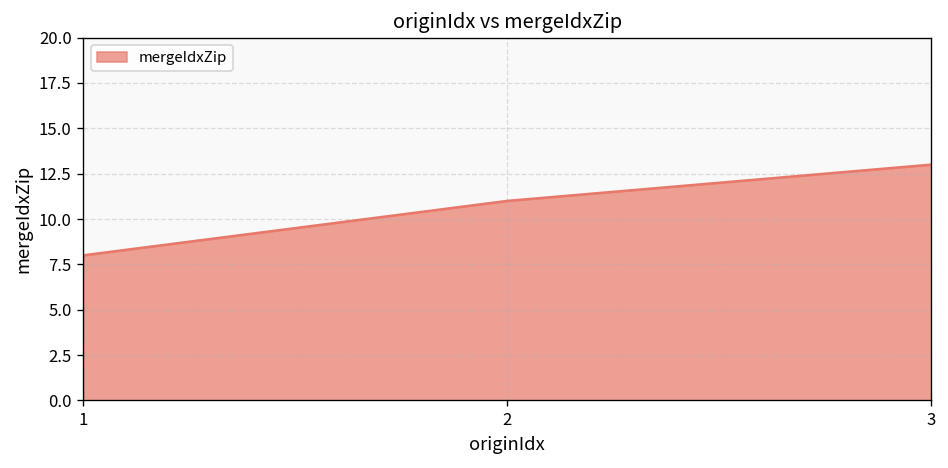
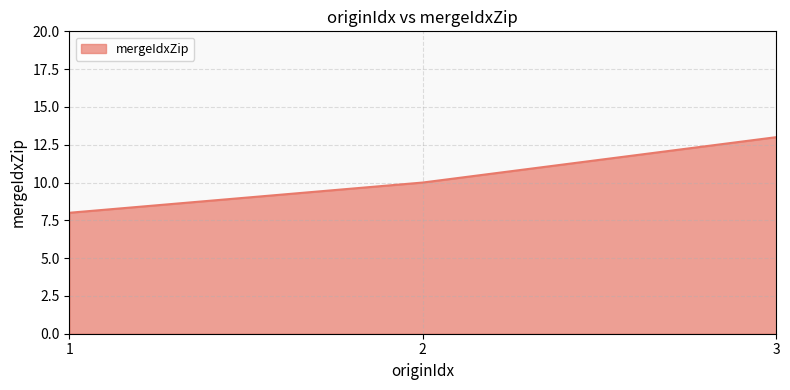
2: 11 -> 10
